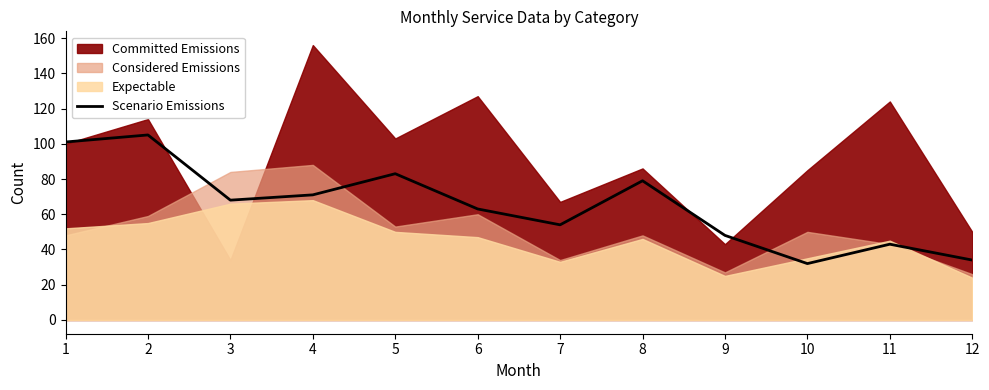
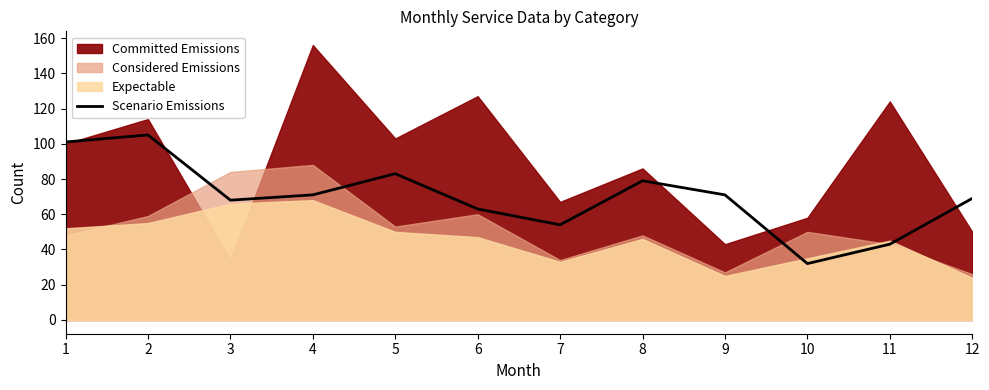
Scenario Emissions, 9: 48 -> 71
Committed Emissions, 10: 85 -> 58
Scenario Emissions, 12: 34 -> 69
